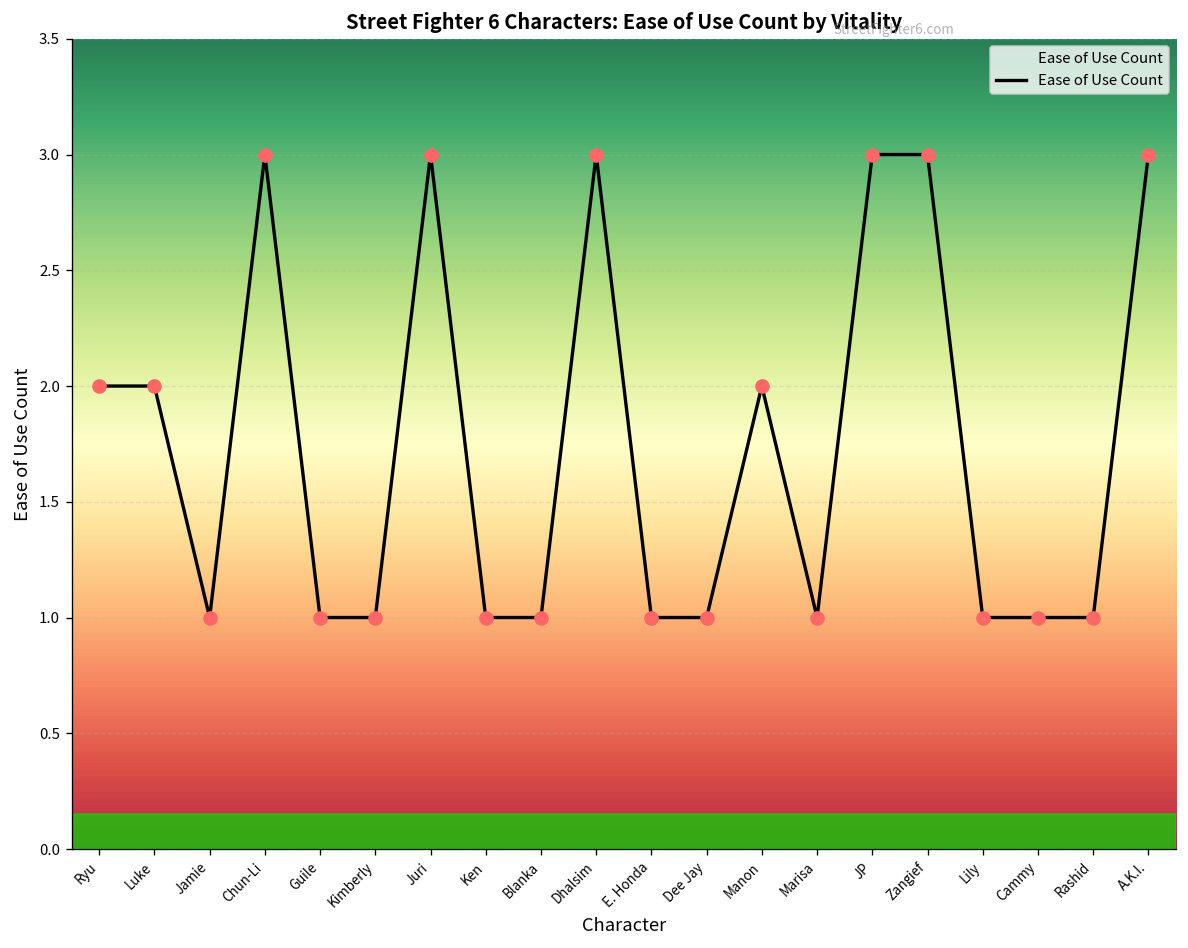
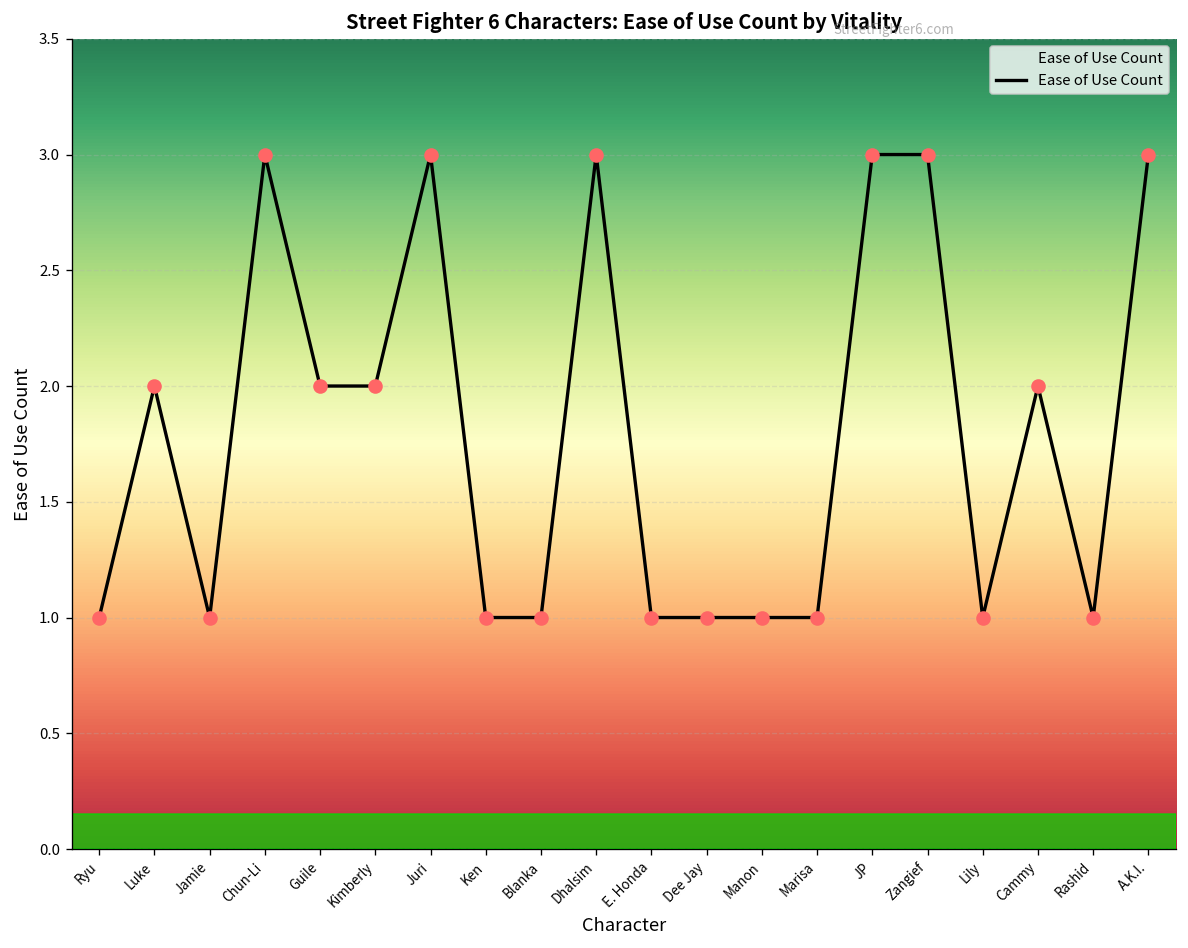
Ryu: 2 -> 1
Guile: 1 -> 2
Kimberly: 1 -> 2
Manon: 2 -> 1
Cammy: 1 -> 2
